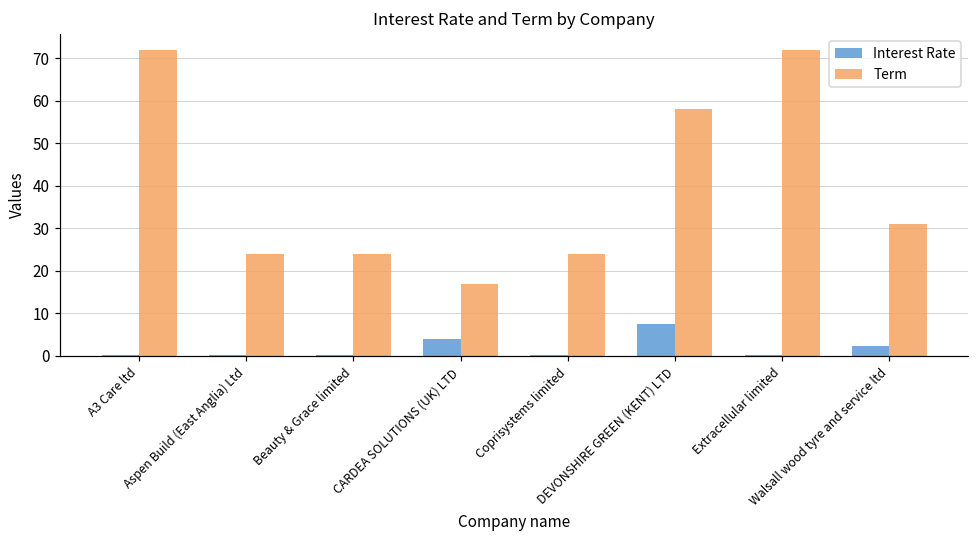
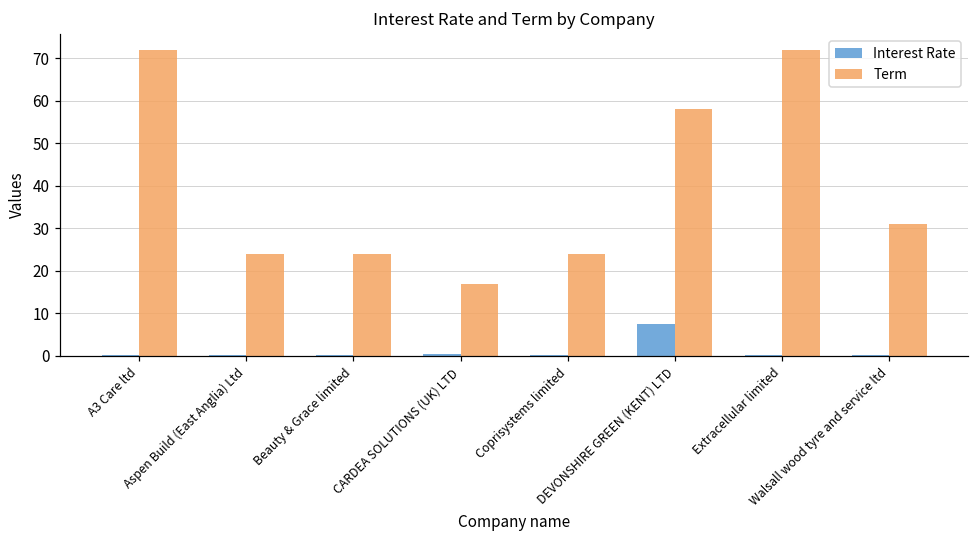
Interest Rate, CARDEA SOLUTIONS (UK) LTD: 4 -> 0
Interest Rate, Walsall wood tyre and service ltd: 2 -> 0
